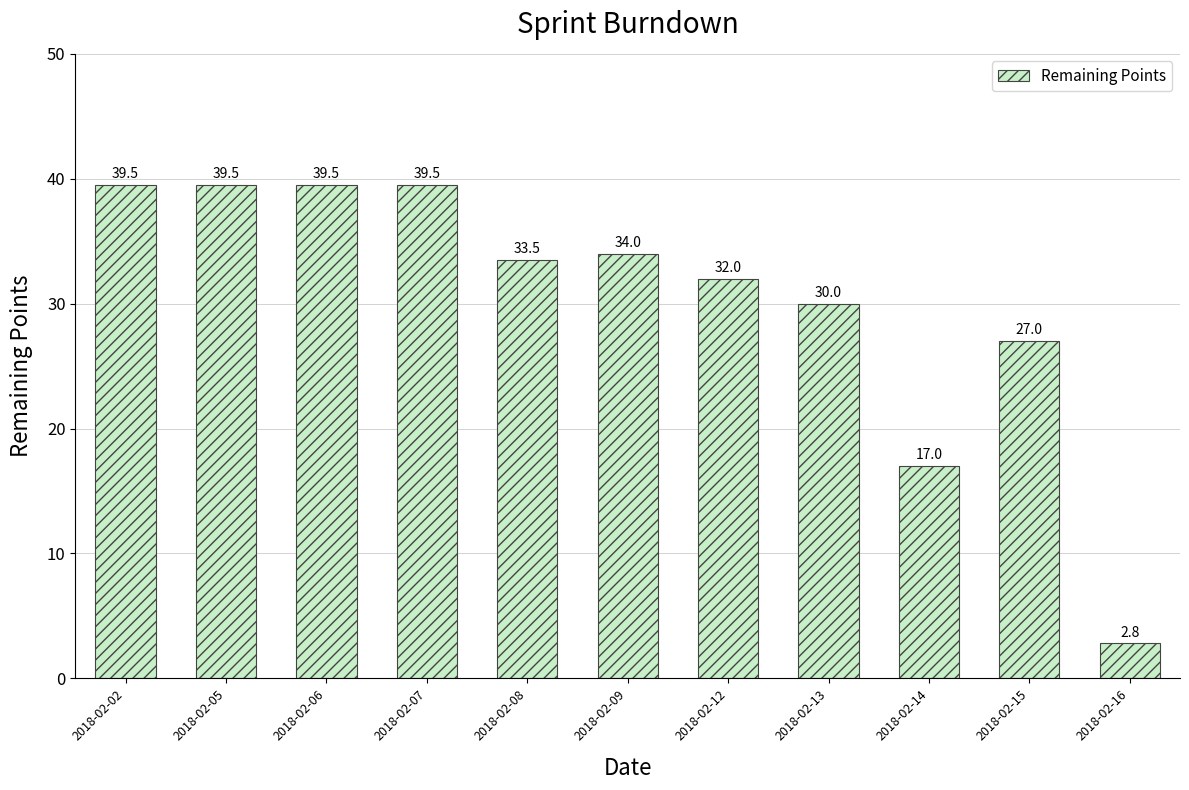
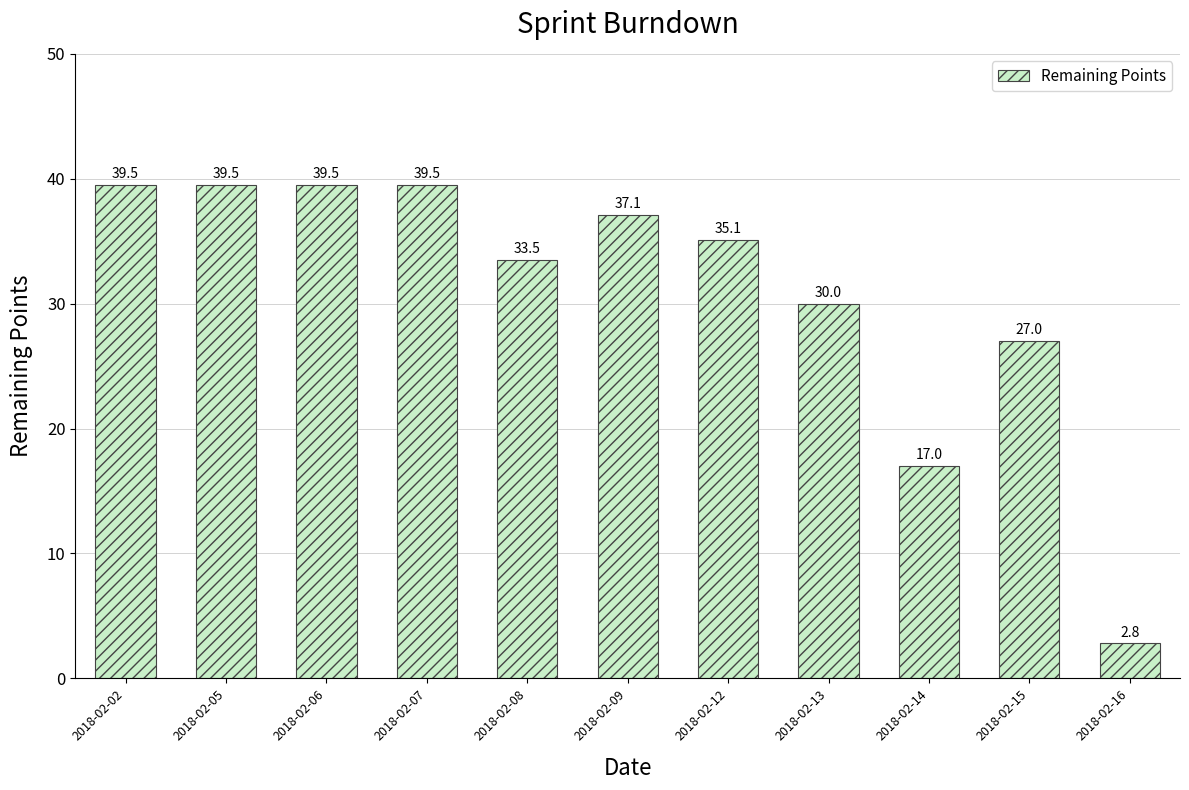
2018-02-09: 34.0 -> 37.1
2018-02-12: 32.0 -> 35.1
